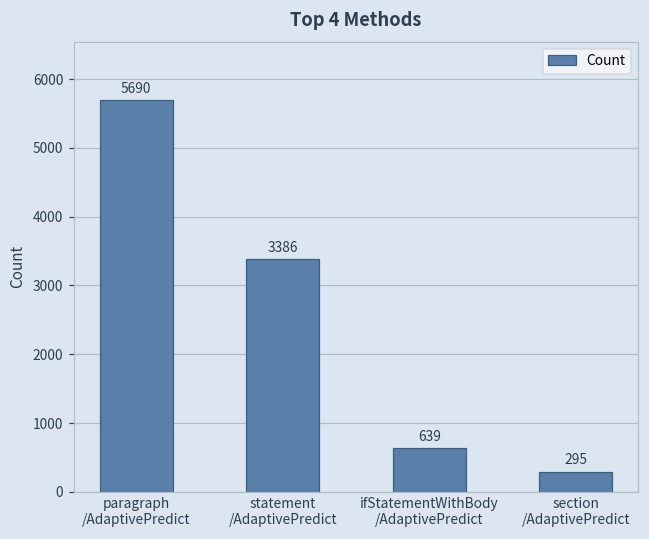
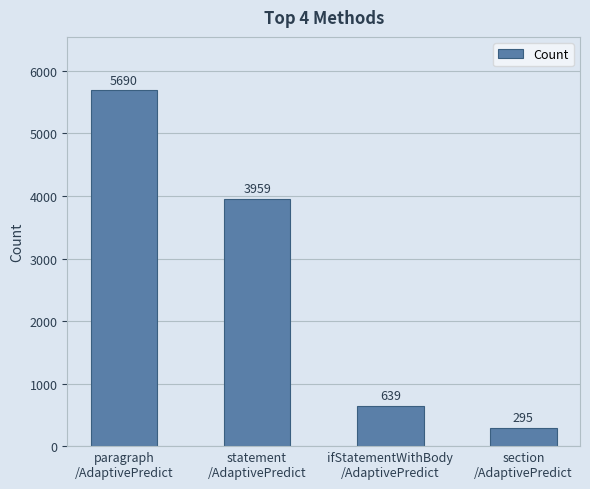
statement /AdaptivePredict: 3386 -> 3959
